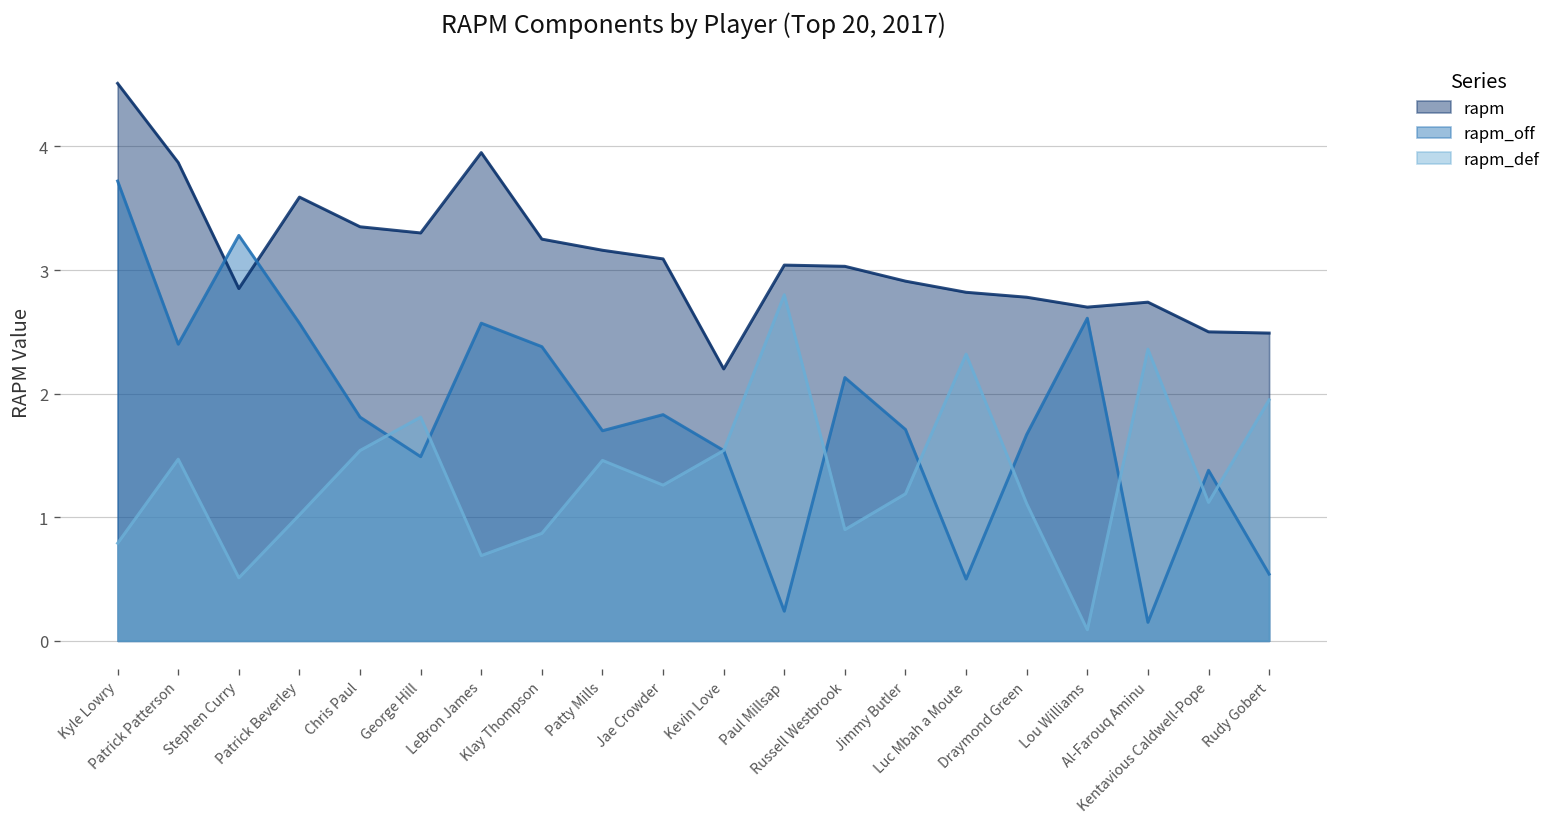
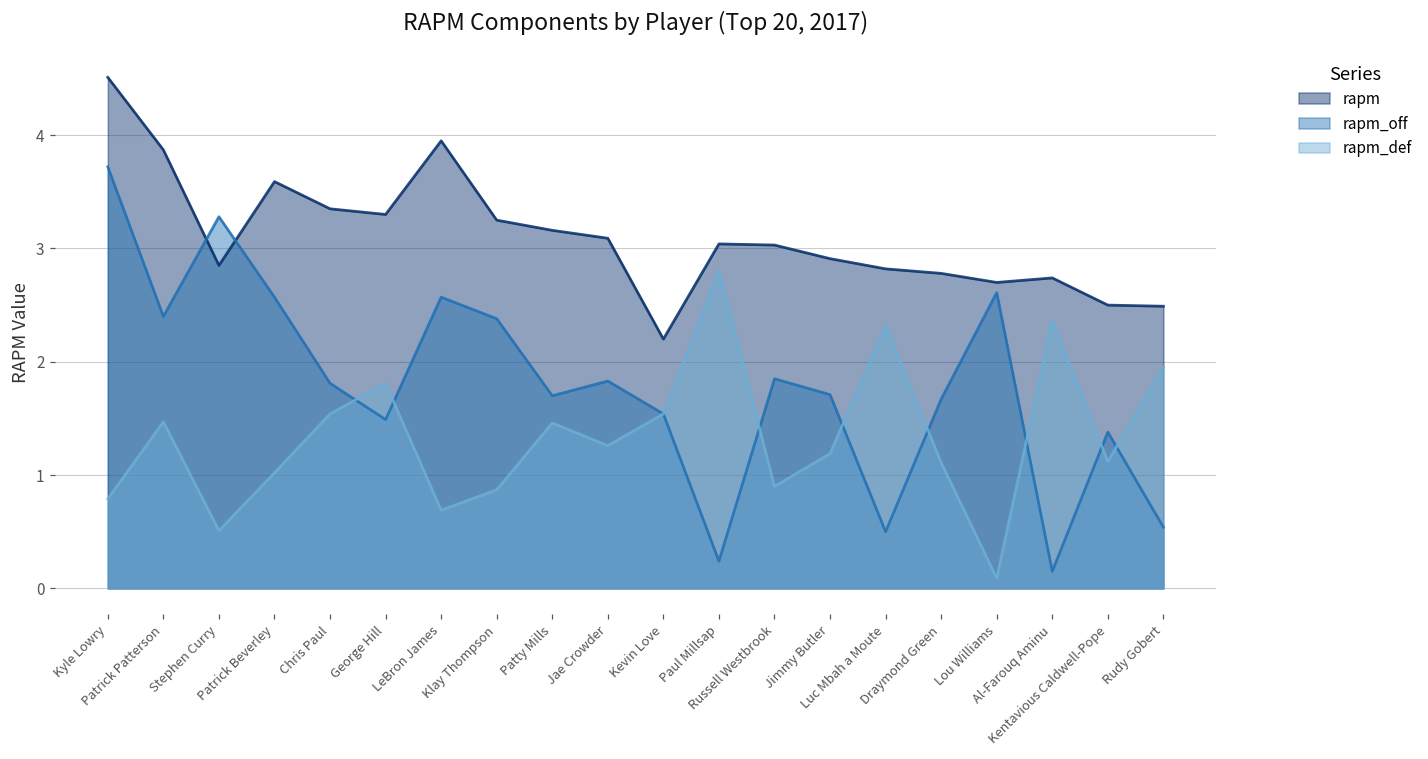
rapm_off, Russell Westbrook: 2.13 -> 1.85
